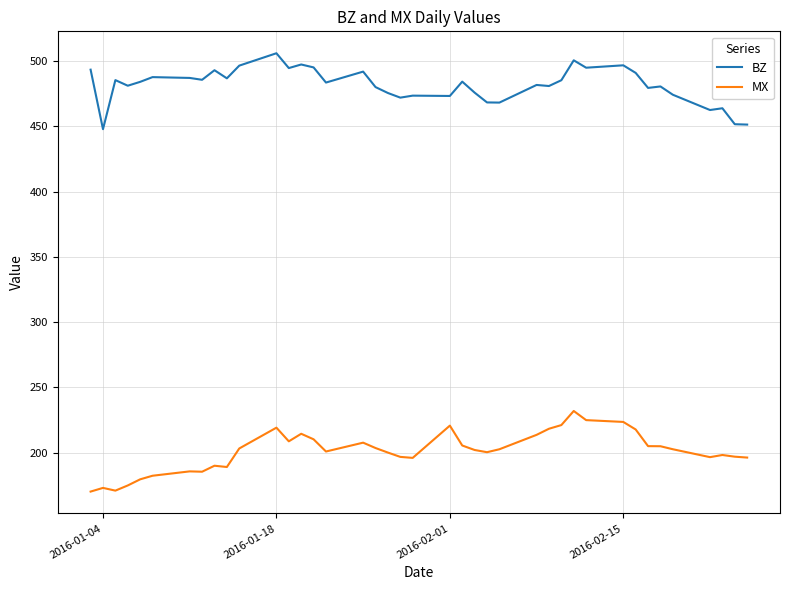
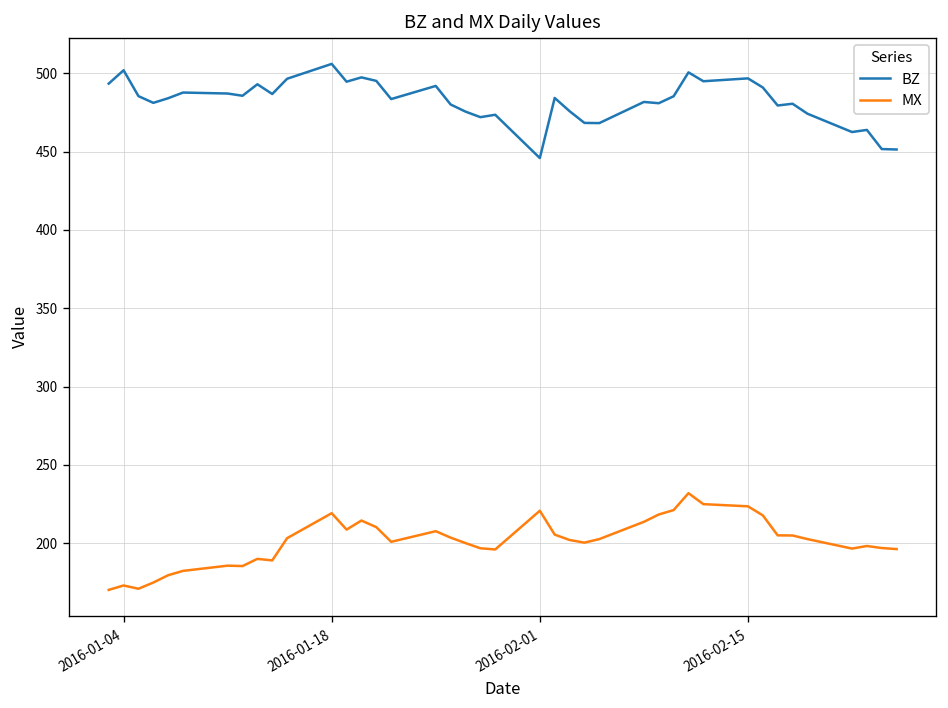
BZ, 2016-01-04: 448 -> 502
BZ, 2016-02-01: 473 -> 446
